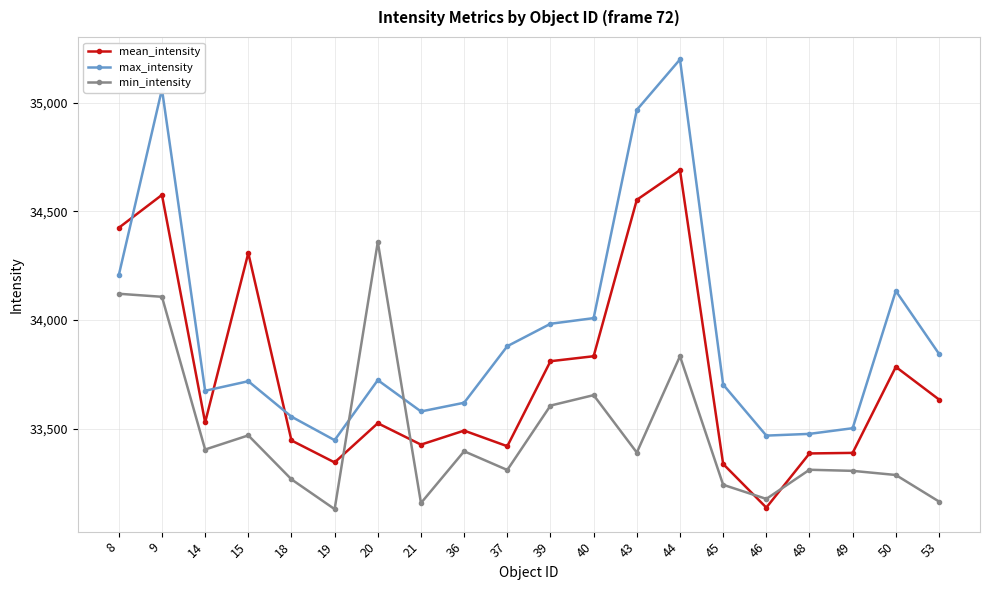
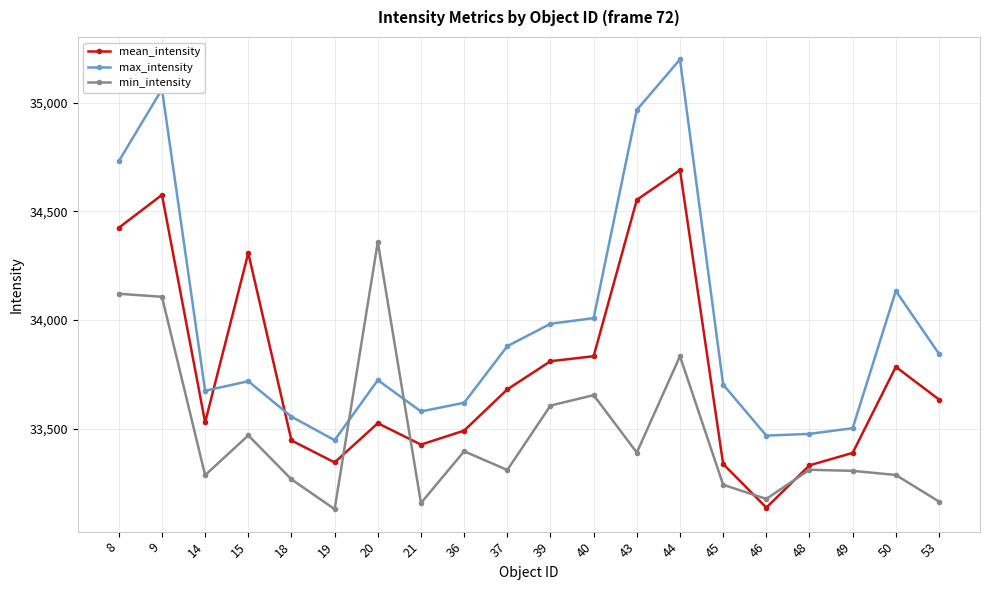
max_intensity, 8: 34,210 -> 34,730
min_intensity, 14: 33,410 -> 33,290
mean_intensity, 37: 33,420 -> 33,680
mean_intensity, 48: 33,390 -> 33,330
